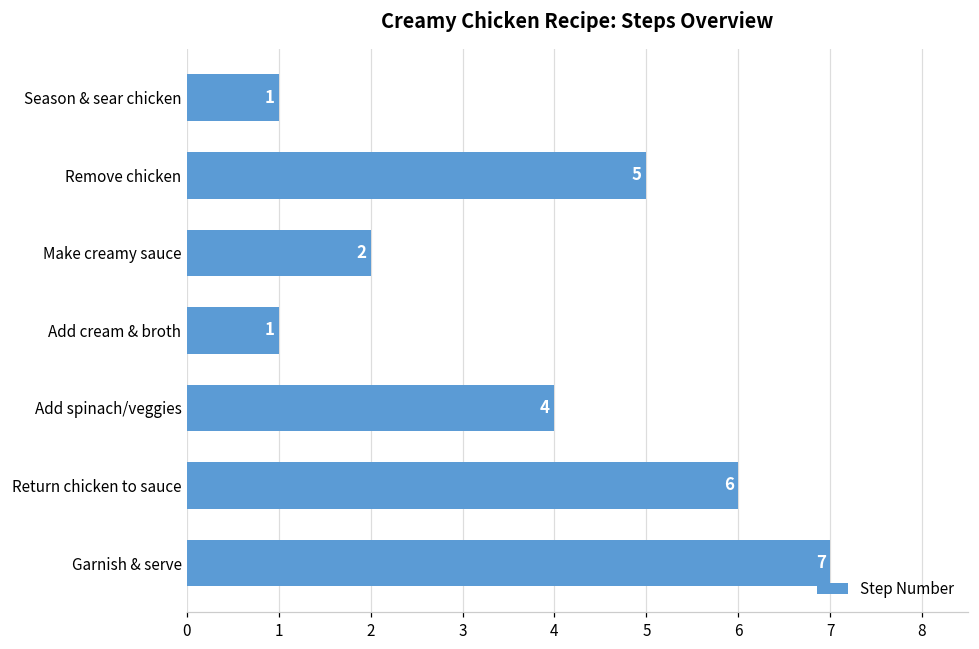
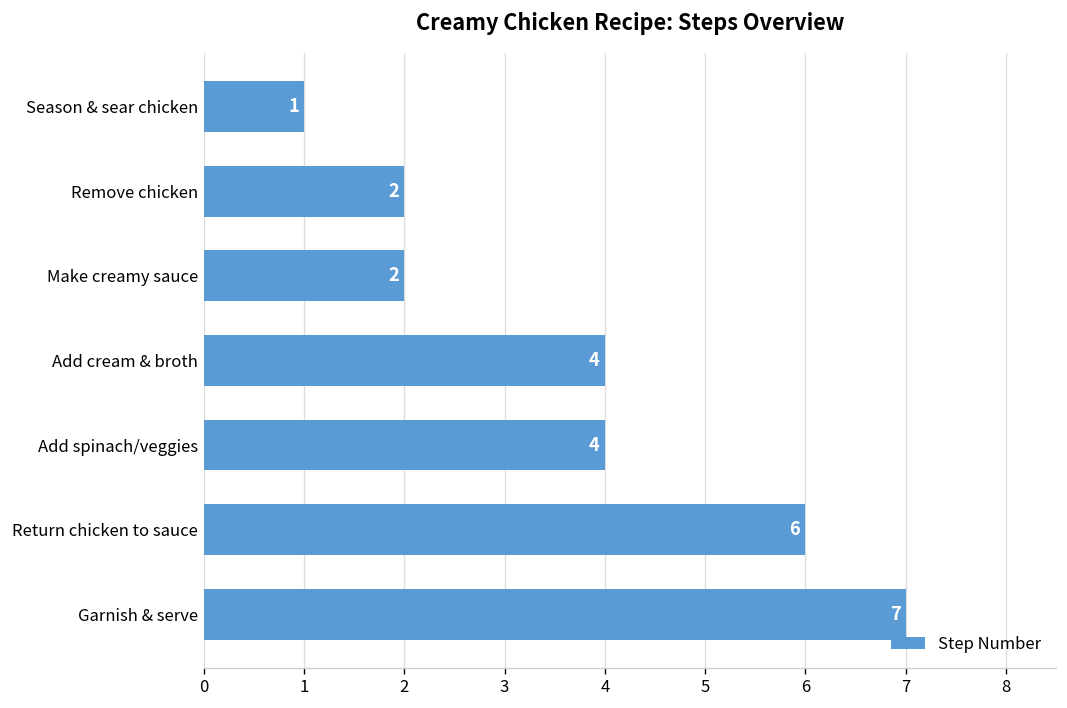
Remove chicken: 5 -> 2
Add cream & broth: 1 -> 4
